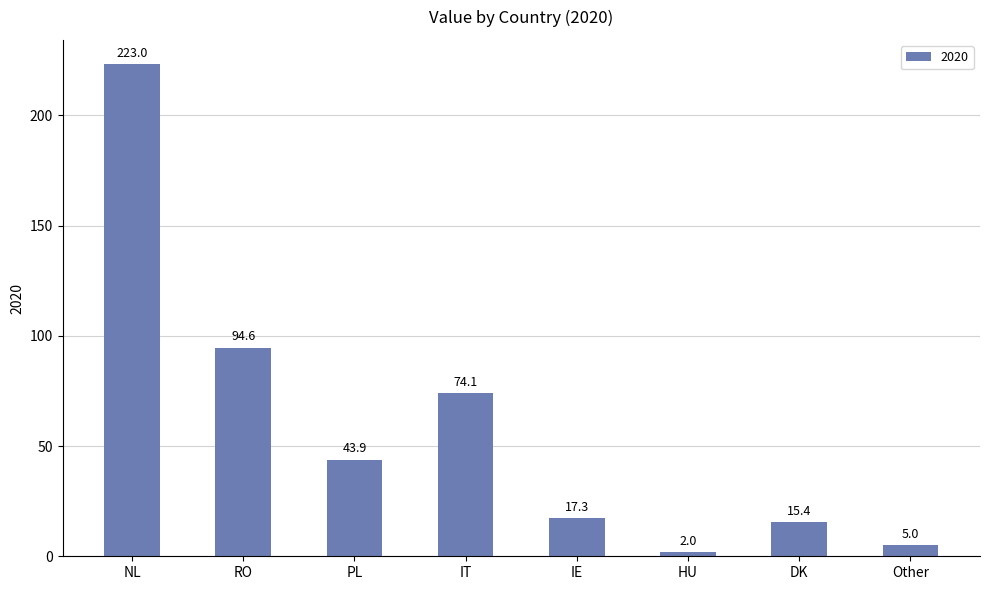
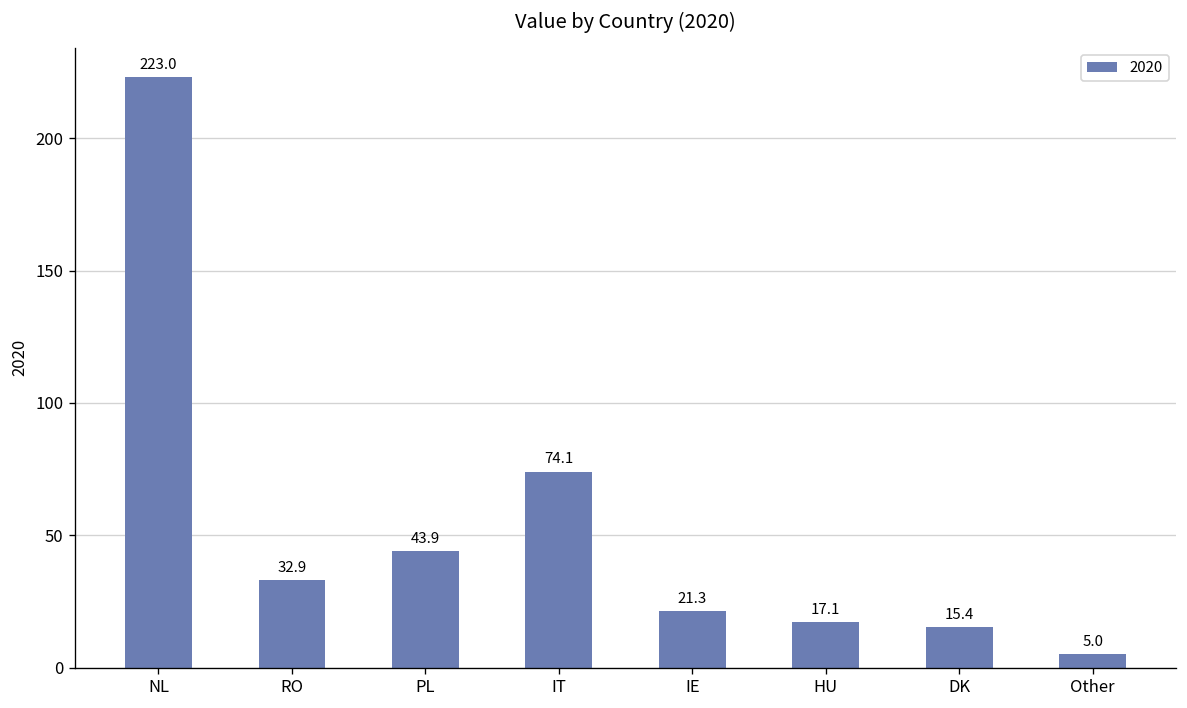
RO: 94.6 -> 32.9
IE: 17.3 -> 21.3
HU: 2.0 -> 17.1
